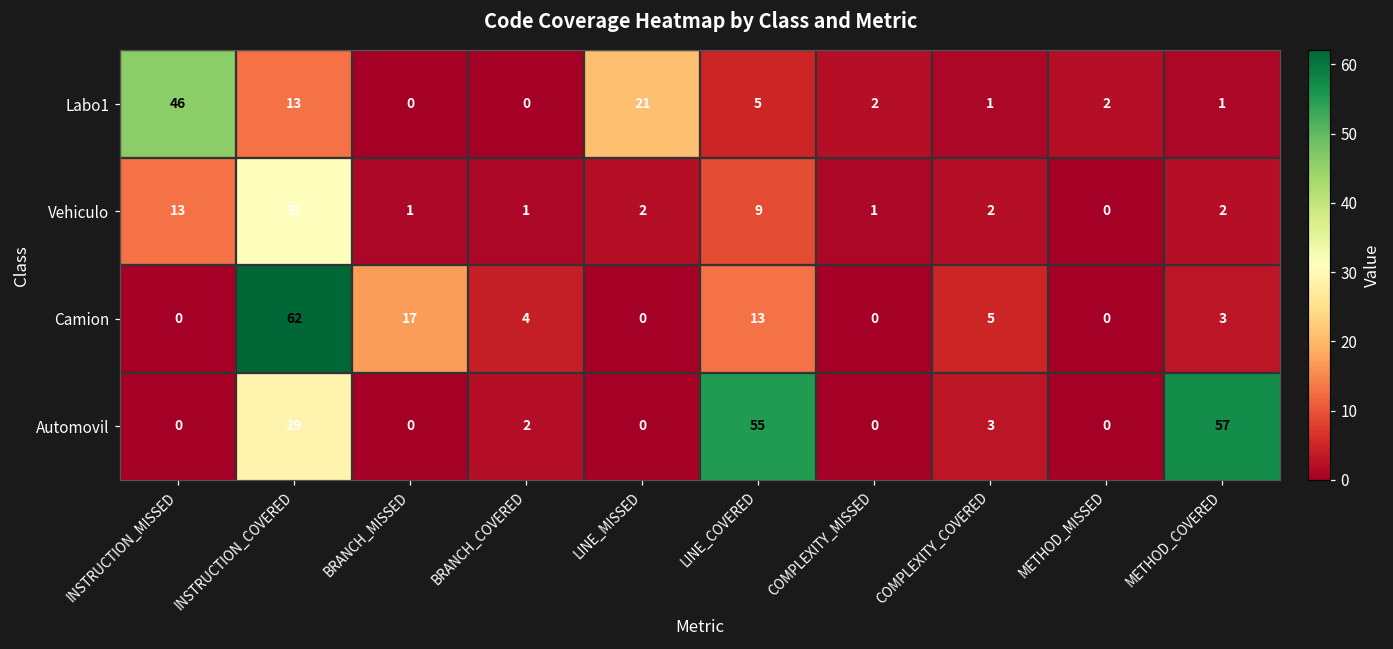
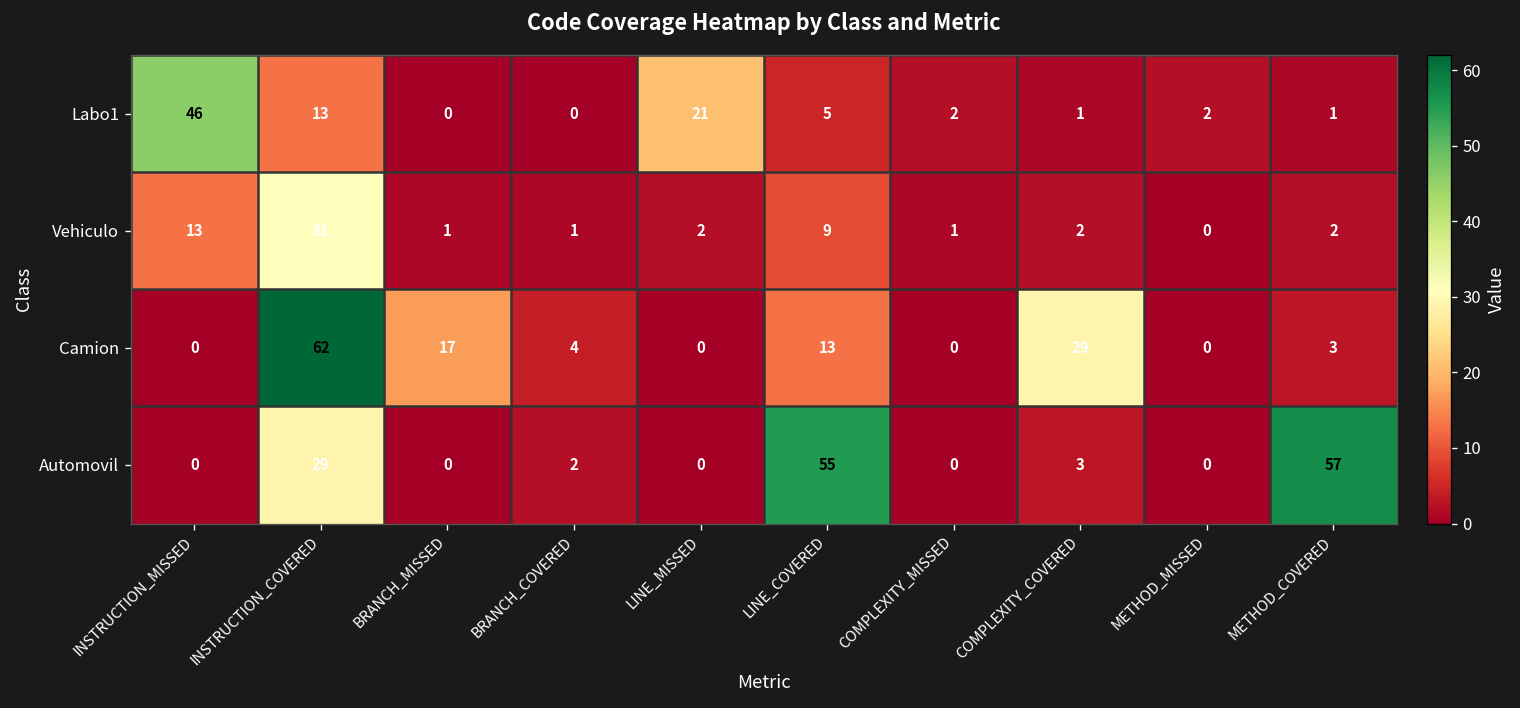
Camion, COMPLEXITY_COVERED: 5 -> 29
